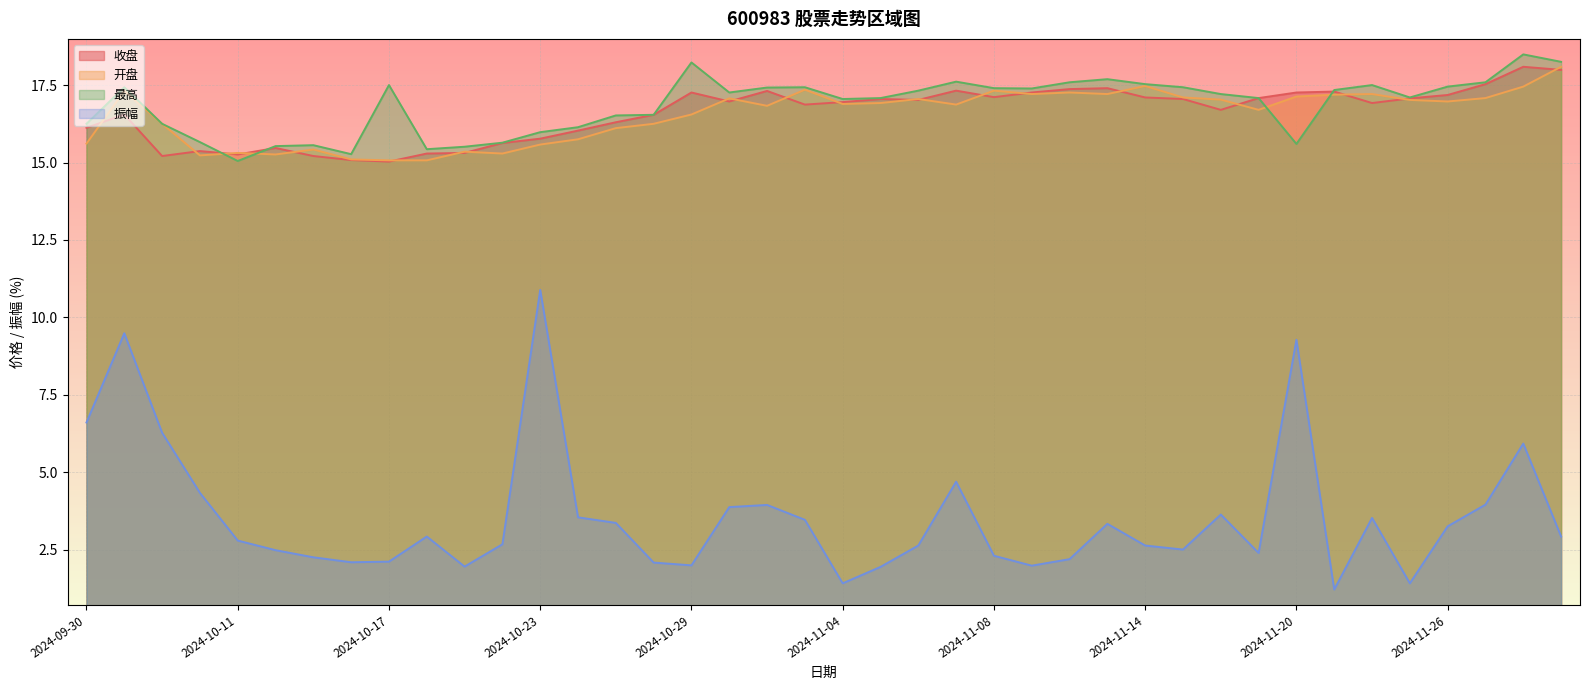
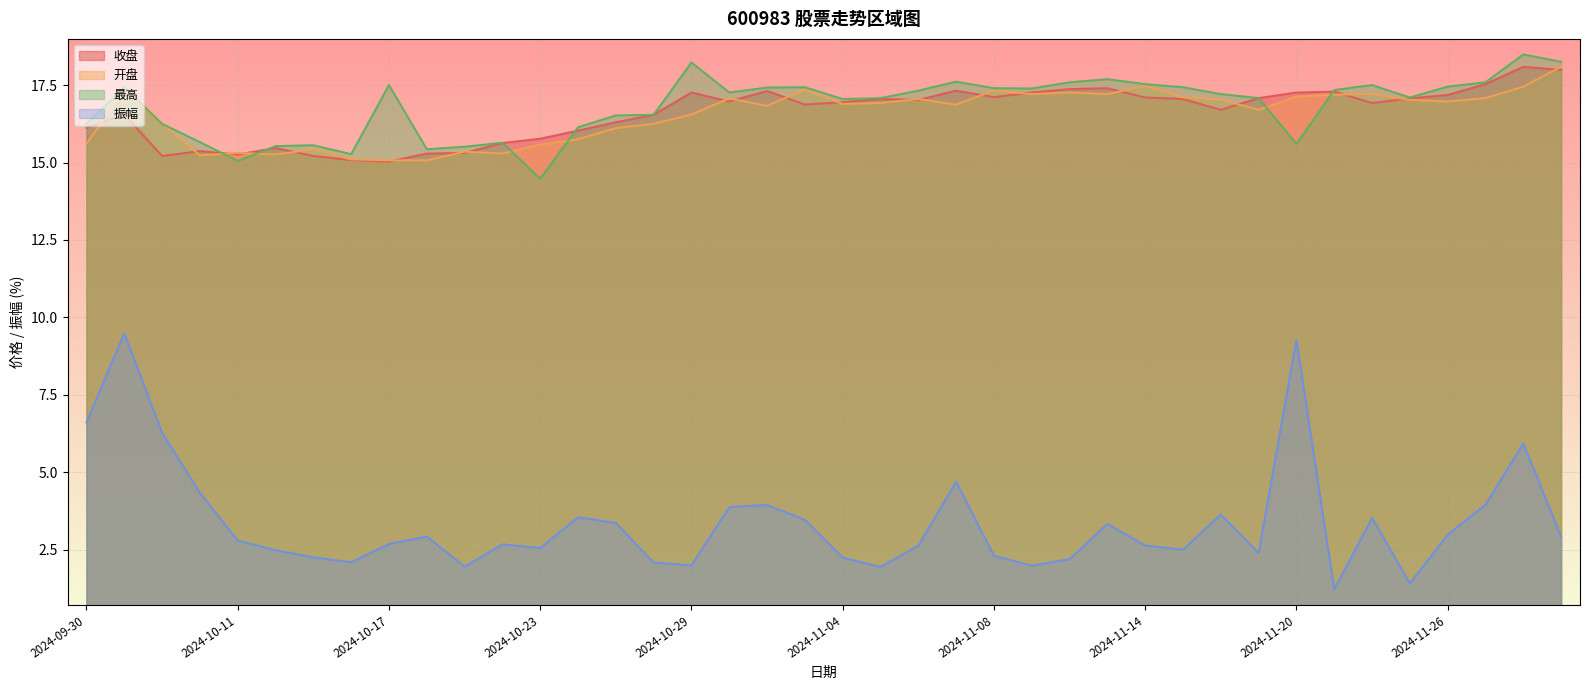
振幅, 2024-10-17: 2.1 -> 2.7
最高, 2024-10-23: 16.0 -> 14.5
振幅, 2024-10-23: 10.9 -> 2.6
振幅, 2024-11-04: 1.4 -> 2.3
振幅, 2024-11-26: 3.3 -> 3.0
